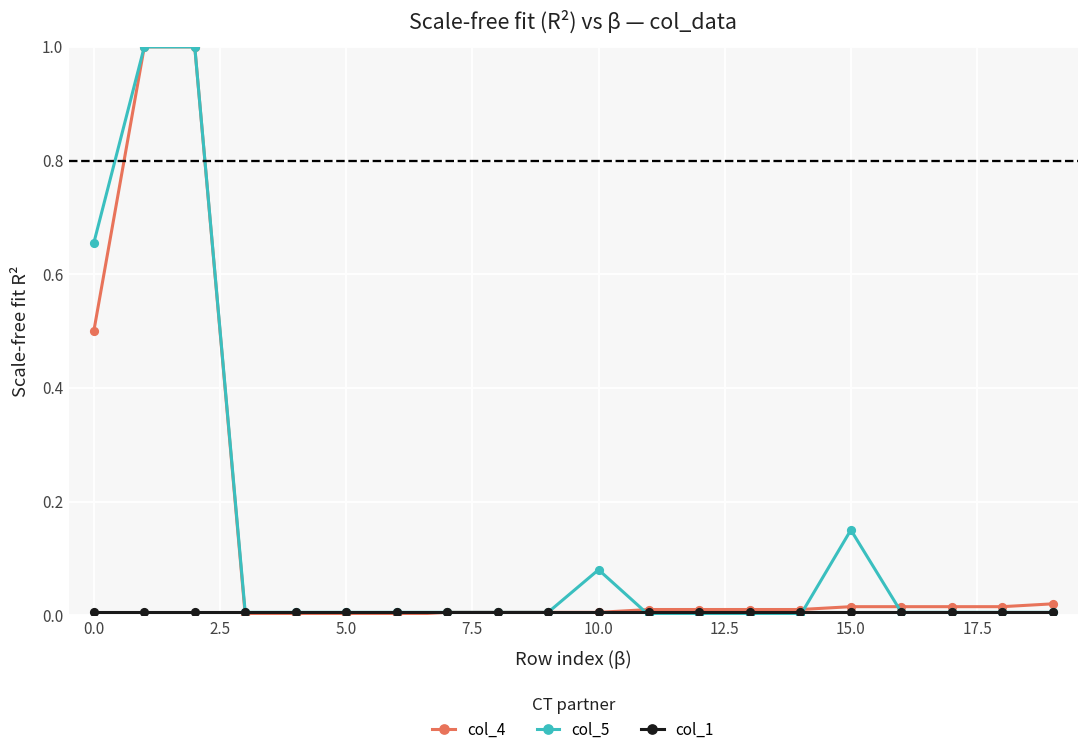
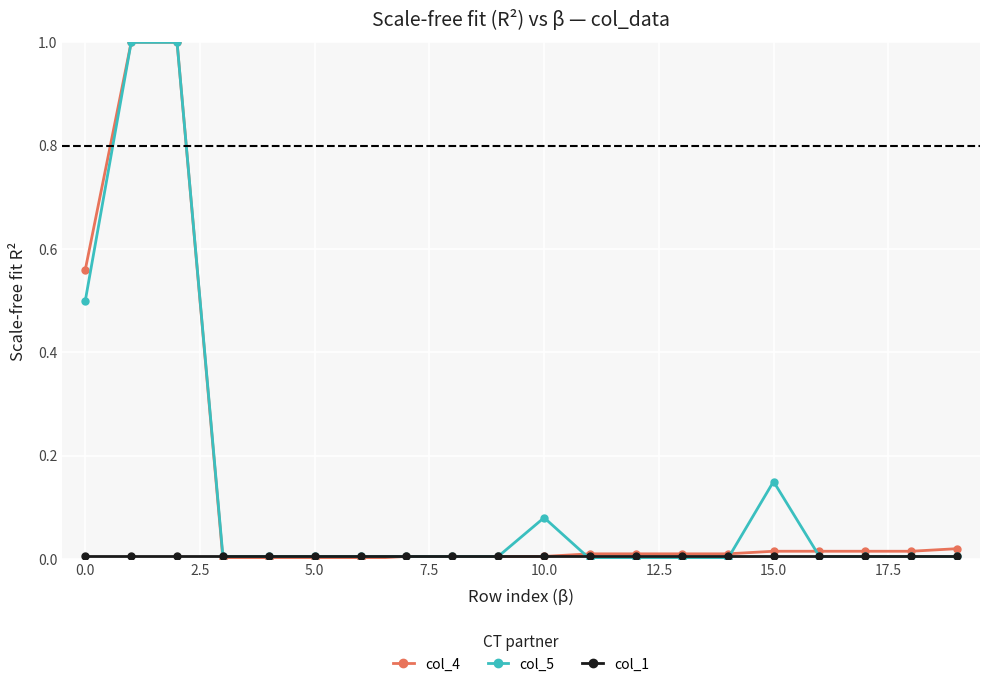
col_4, 0.0: 0.50 -> 0.56
col_5, 0.0: 0.66 -> 0.50
